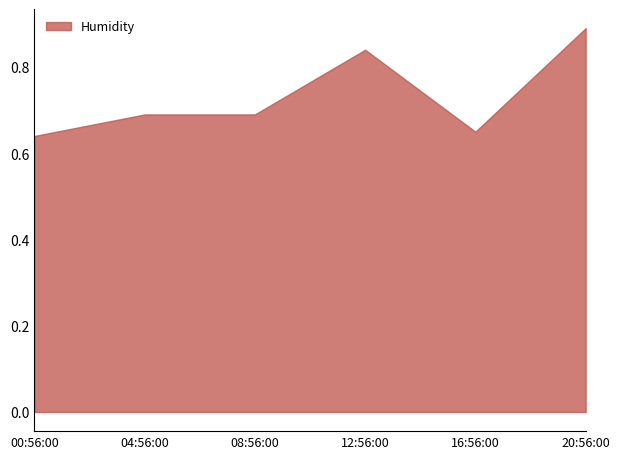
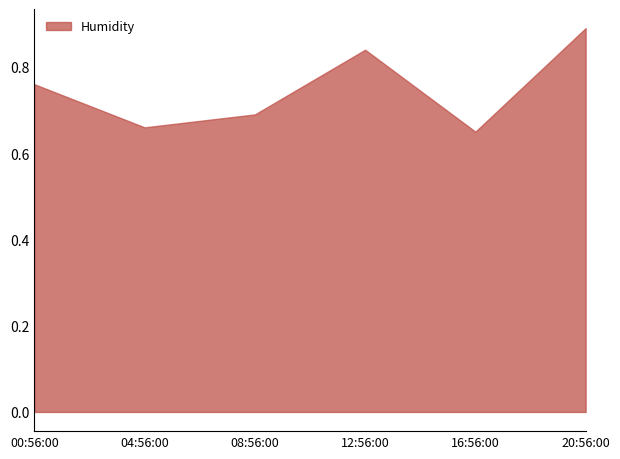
00:56:00: 0.64 -> 0.76
04:56:00: 0.69 -> 0.66
